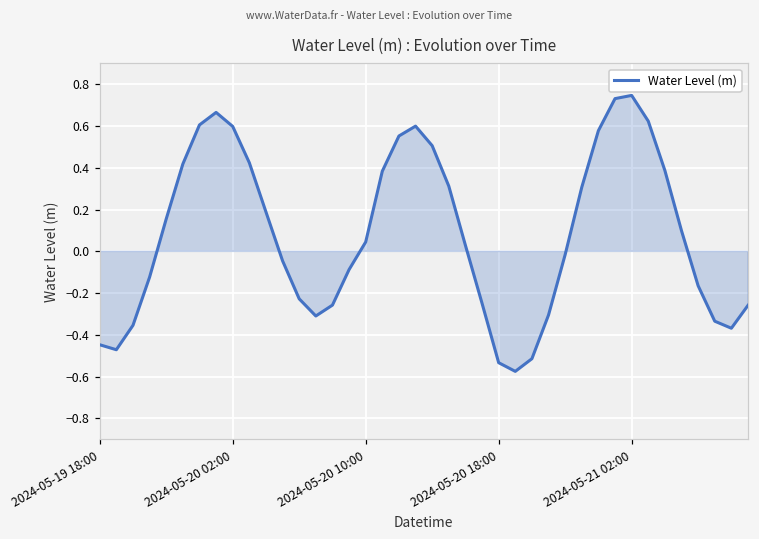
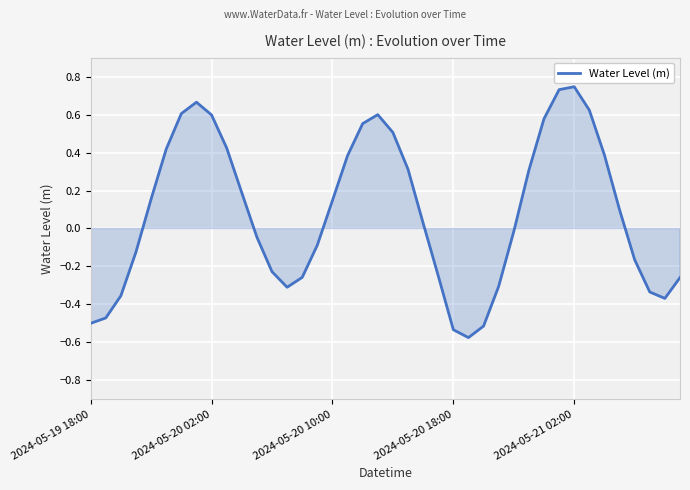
2024-05-19 18:00: -0.45 -> -0.50
2024-05-20 10:00: 0.04 -> 0.15
